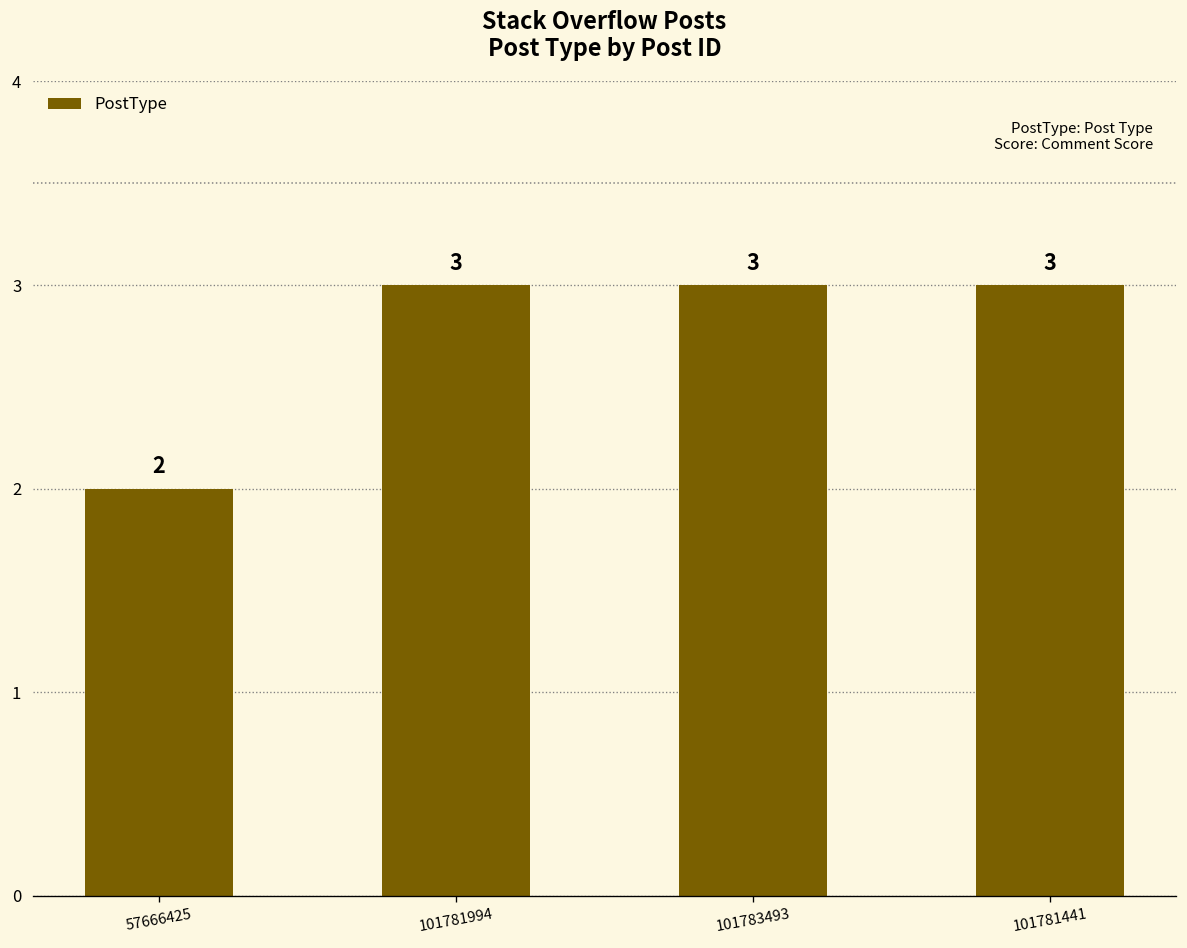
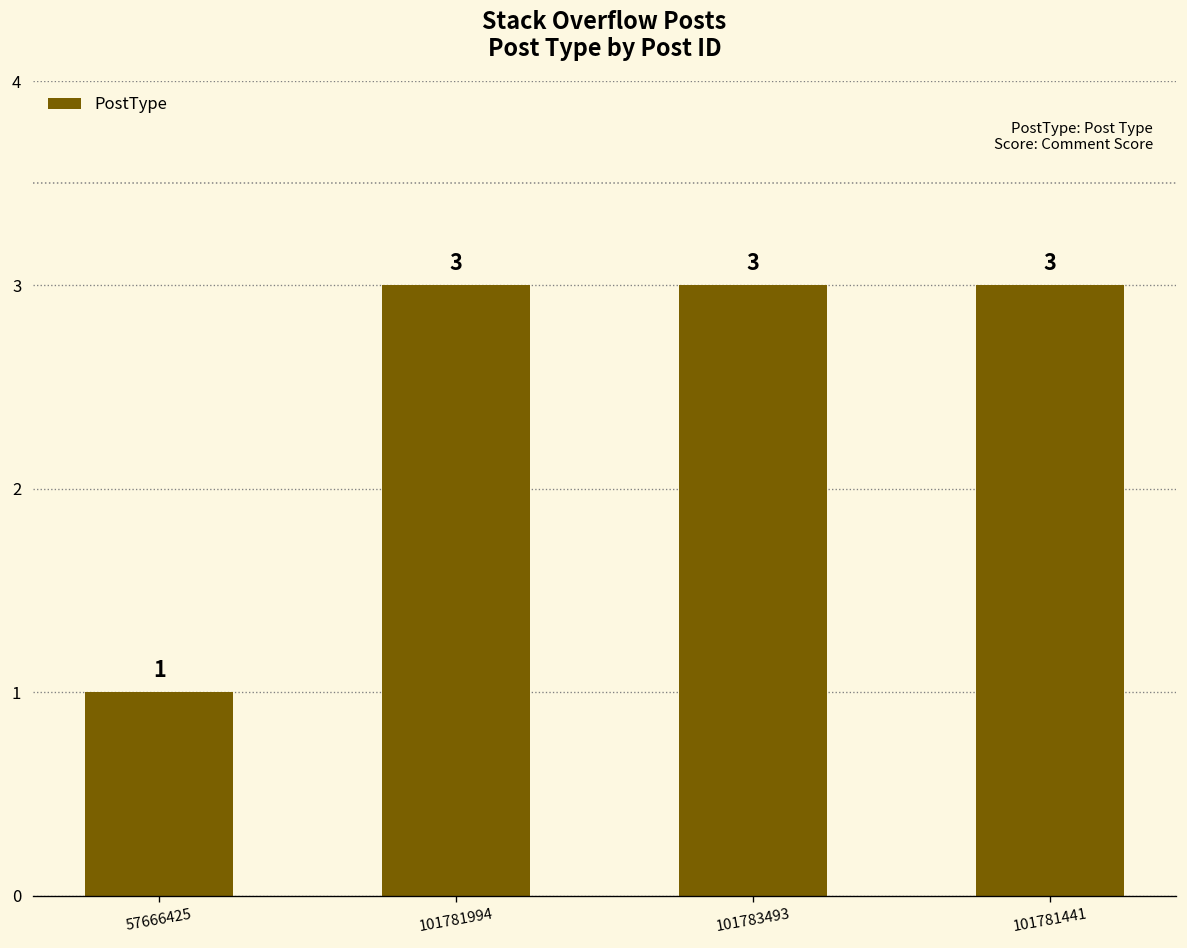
57666425: 2 -> 1
